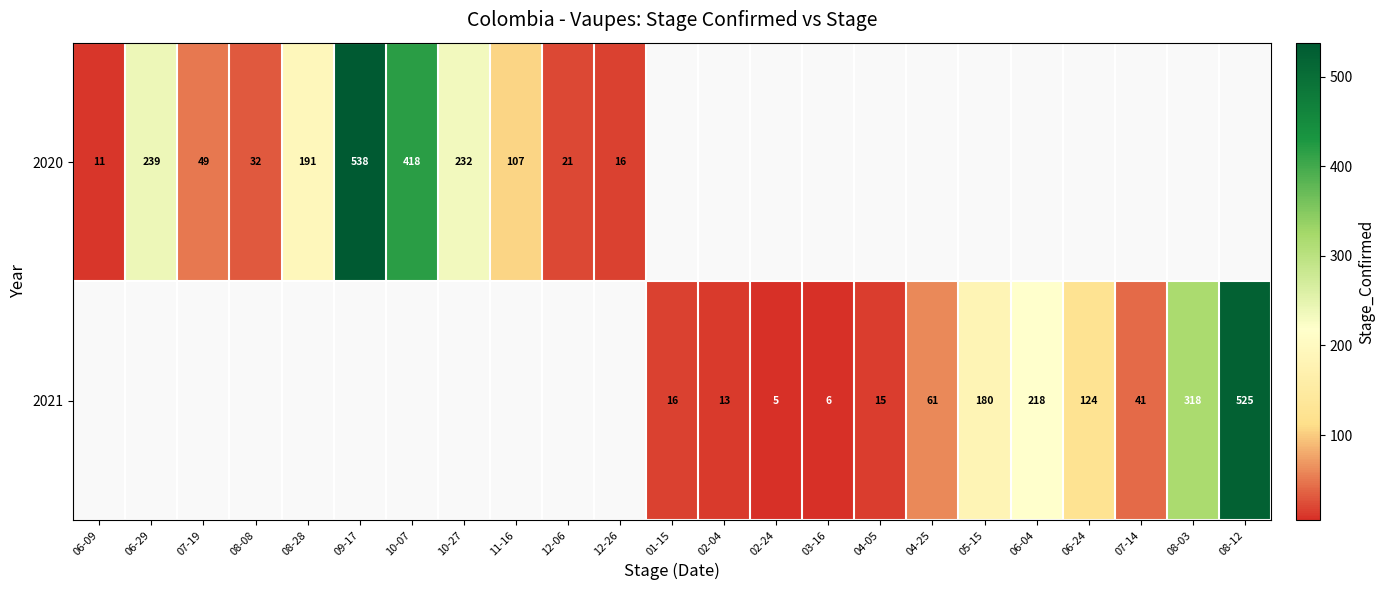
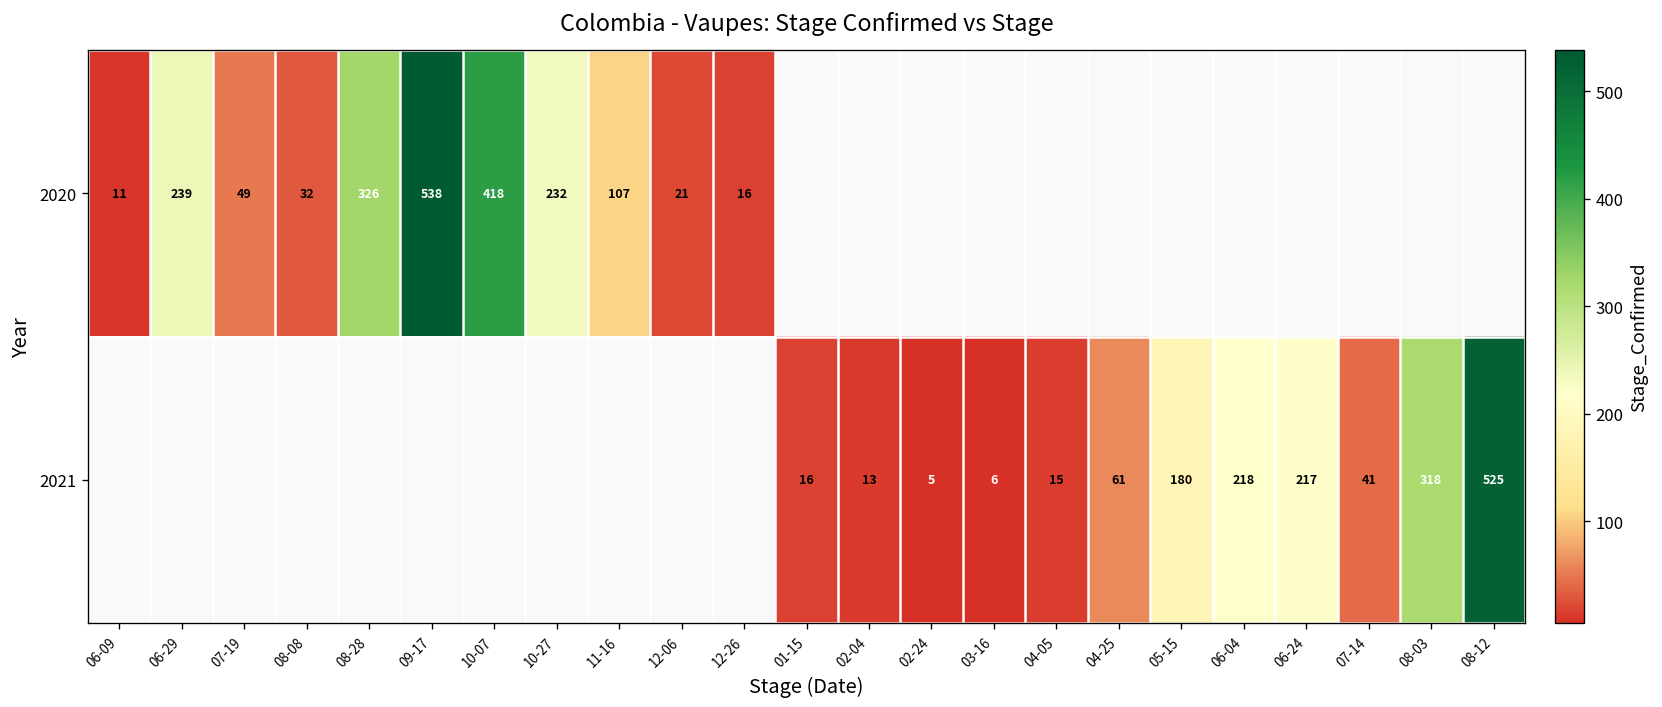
2020, 08-28: 191 -> 326
2021, 06-24: 124 -> 217
